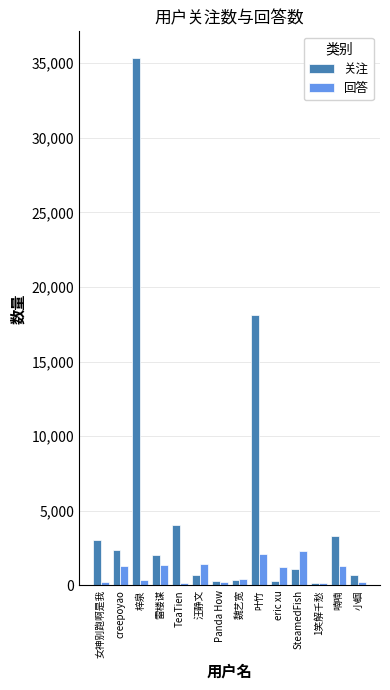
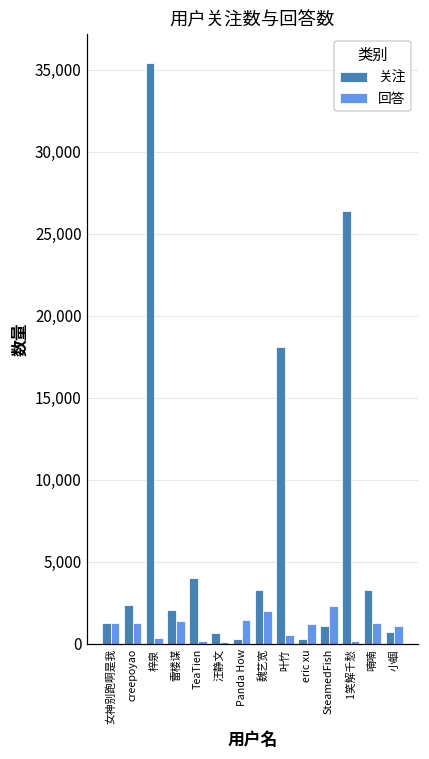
关注, 女神别跑啊是我: 3,100 -> 1,300
回答, 女神别跑啊是我: 200 -> 1,300
回答, 汪静文: 1,500 -> 100
回答, Panda How: 200 -> 1,400
关注, 魏艺宽: 400 -> 3,300
回答, 魏艺宽: 400 -> 2,000
回答, 叶竹: 2,100 -> 500
关注, 1笑解千愁: 200 -> 26,400
回答, 小蝈: 200 -> 1,100
